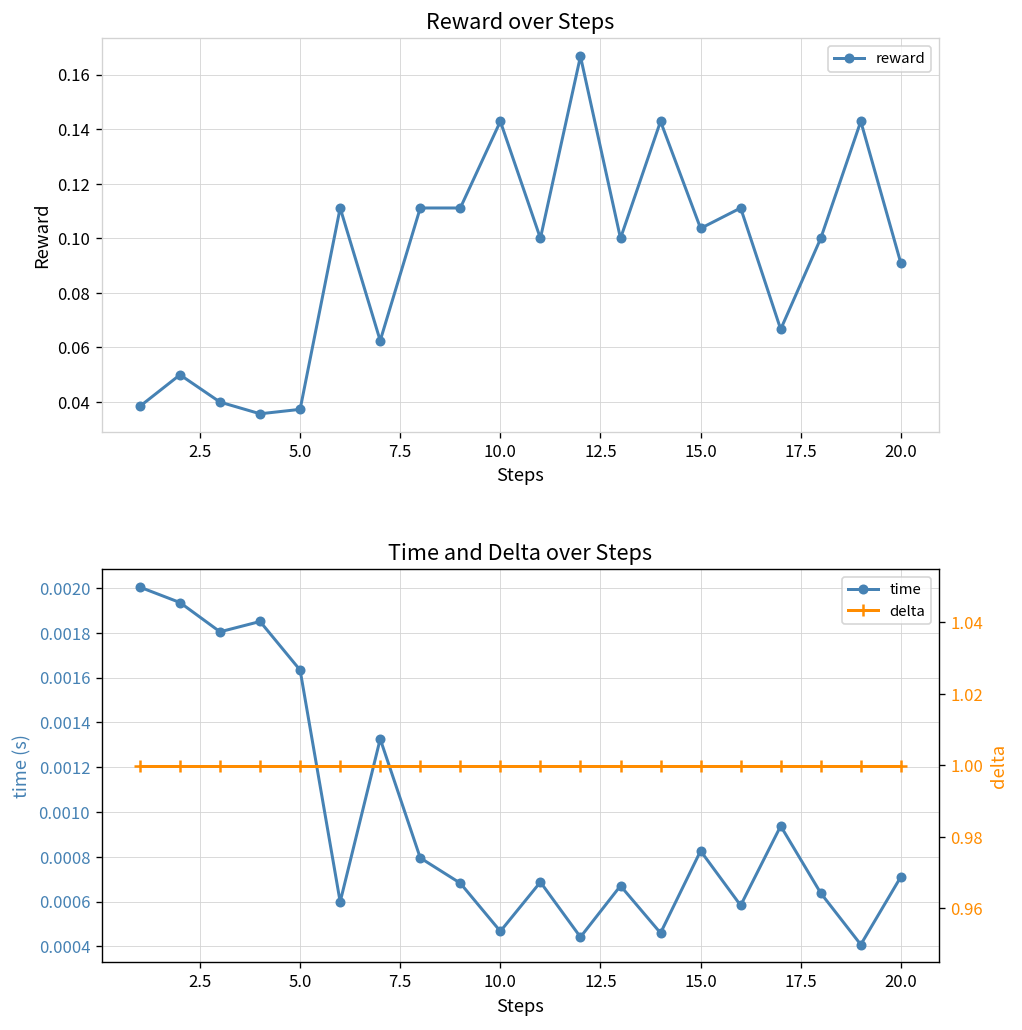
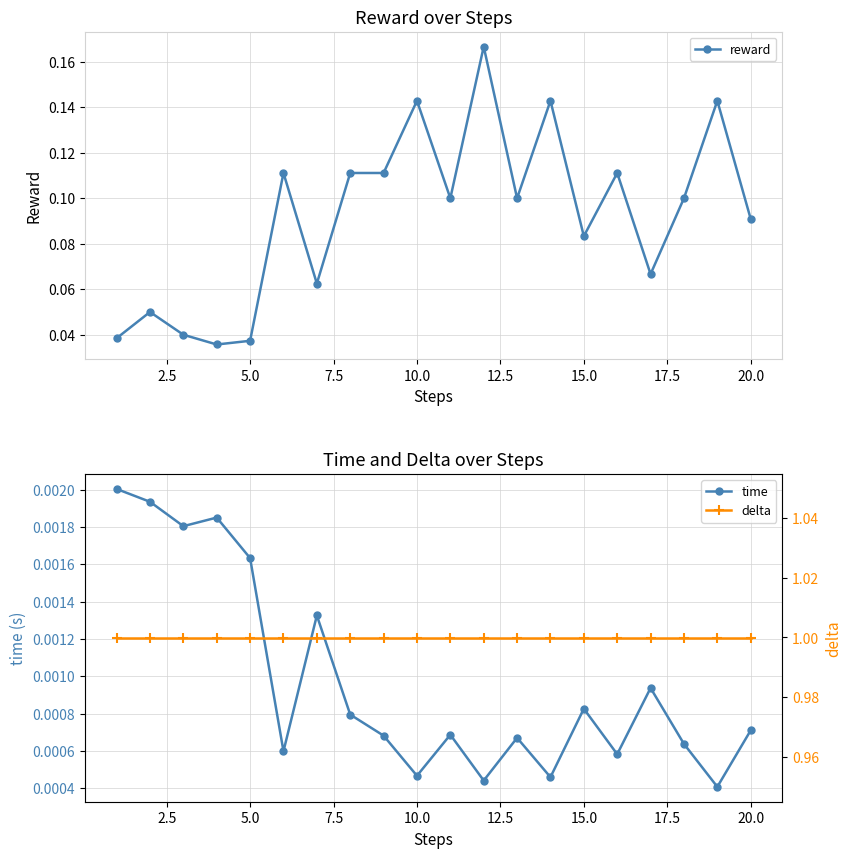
Reward over Steps, 15.0: 0.104 -> 0.083
